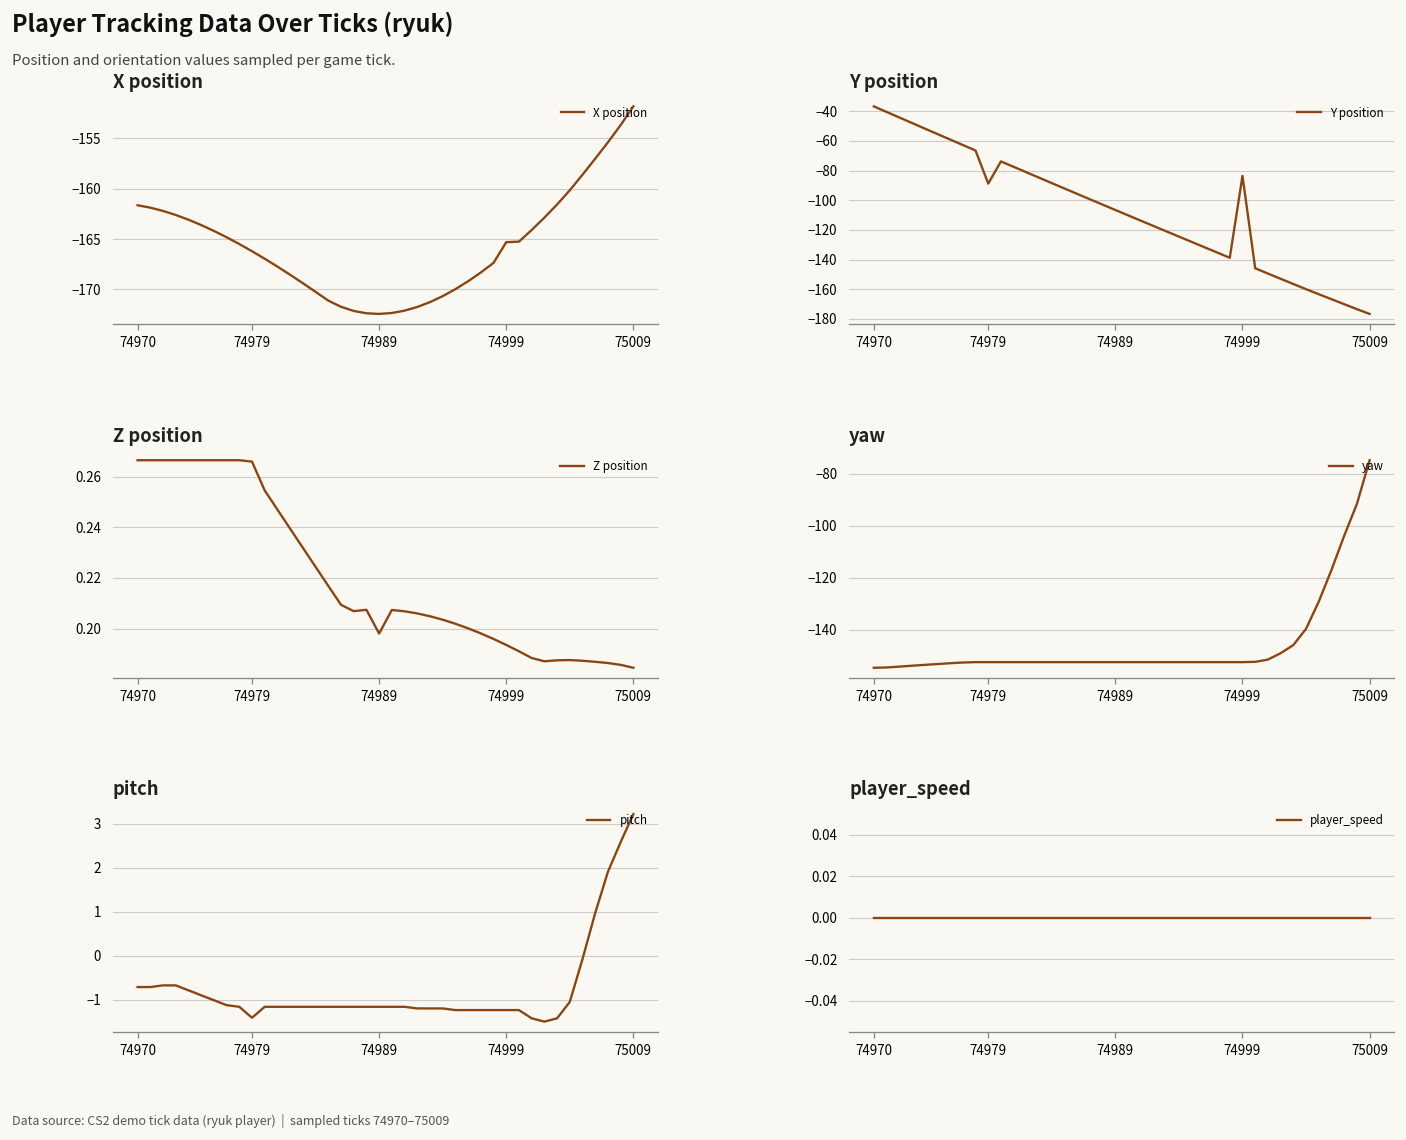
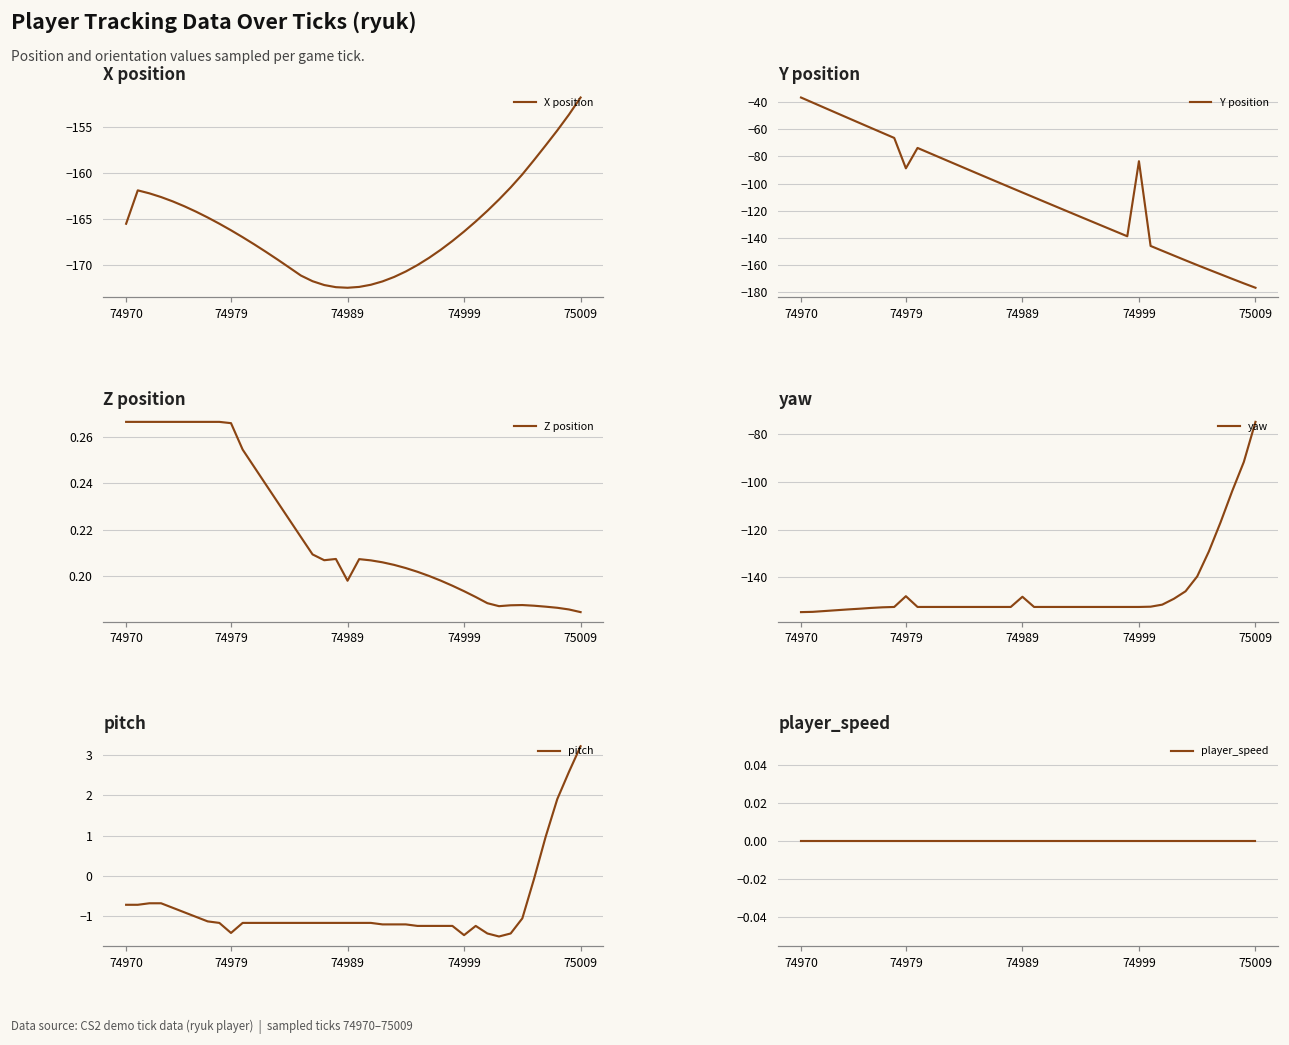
X position, 74970: -162 -> -165
X position, 74999: -165 -> -166
yaw, 74979: -152 -> -148
yaw, 74989: -152 -> -148
pitch, 74999: -1.2 -> -1.5
